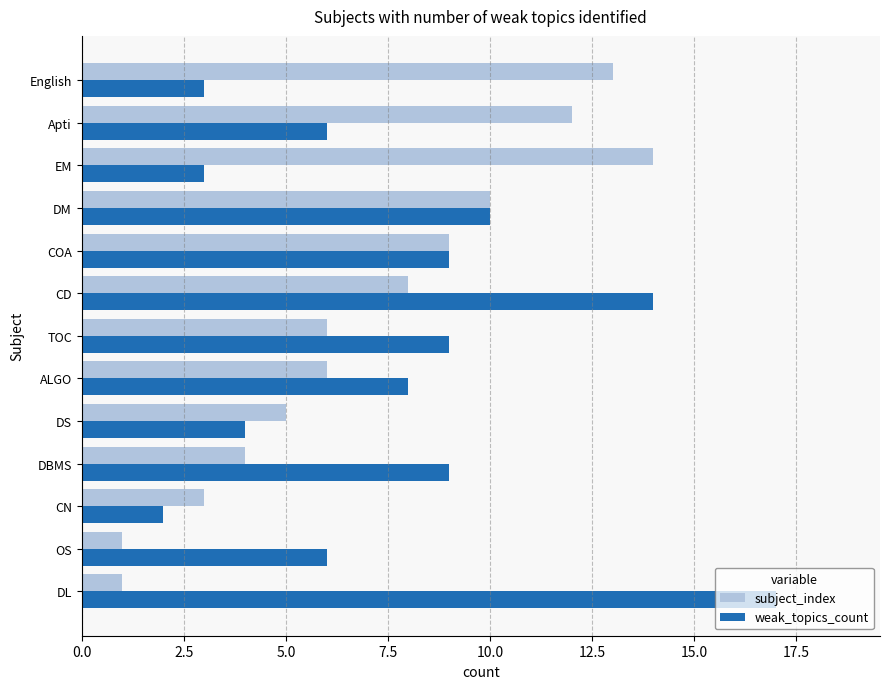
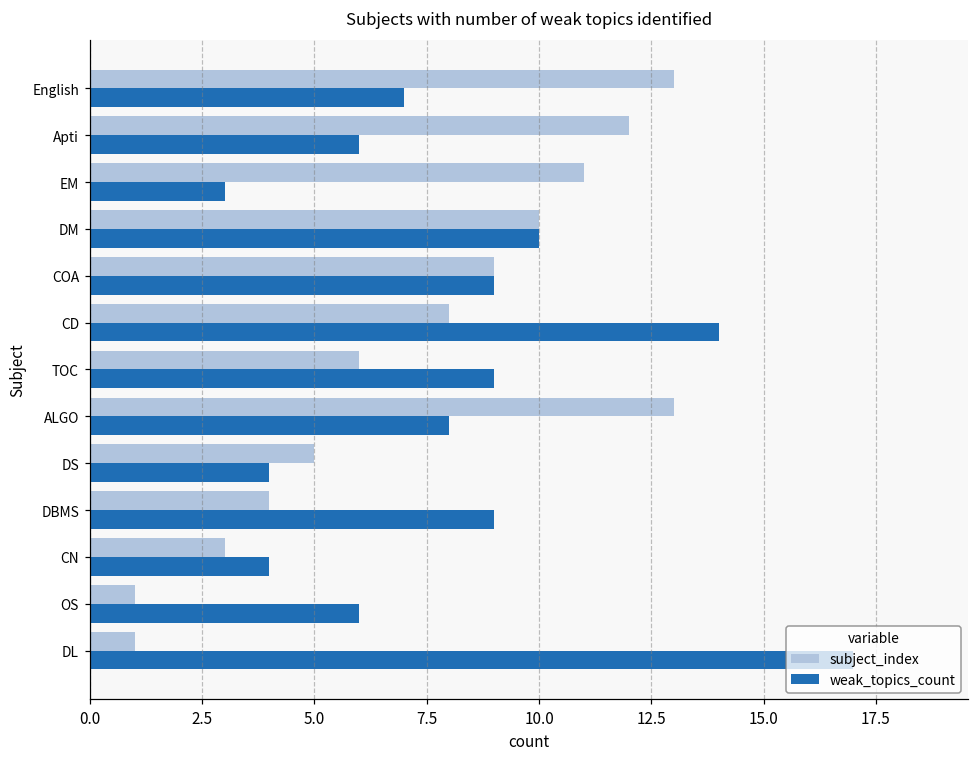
weak_topics_count, English: 3 -> 7
subject_index, EM: 14 -> 11
subject_index, ALGO: 6 -> 13
weak_topics_count, CN: 2 -> 4
